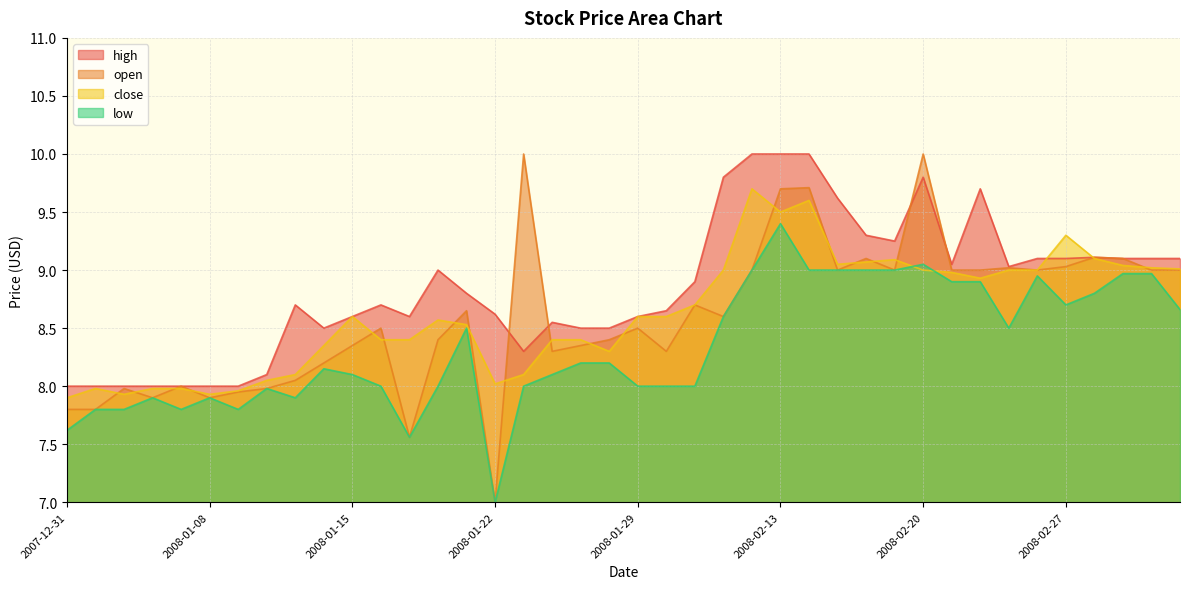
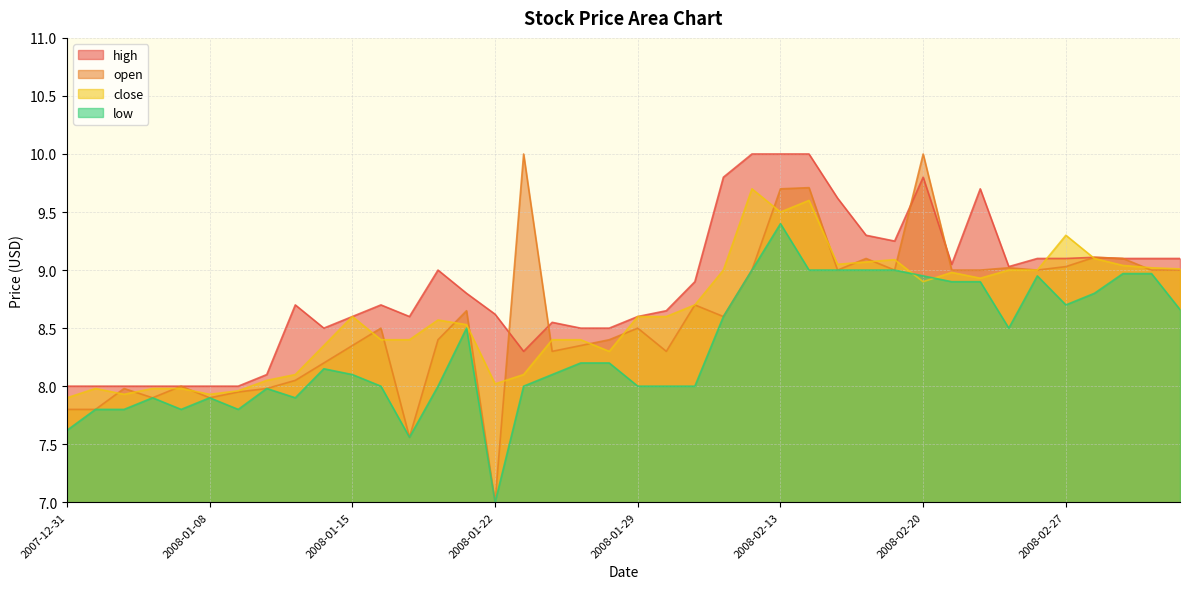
close, 2008-02-20: 9.0 -> 8.9
low, 2008-02-20: 9.05 -> 8.95
